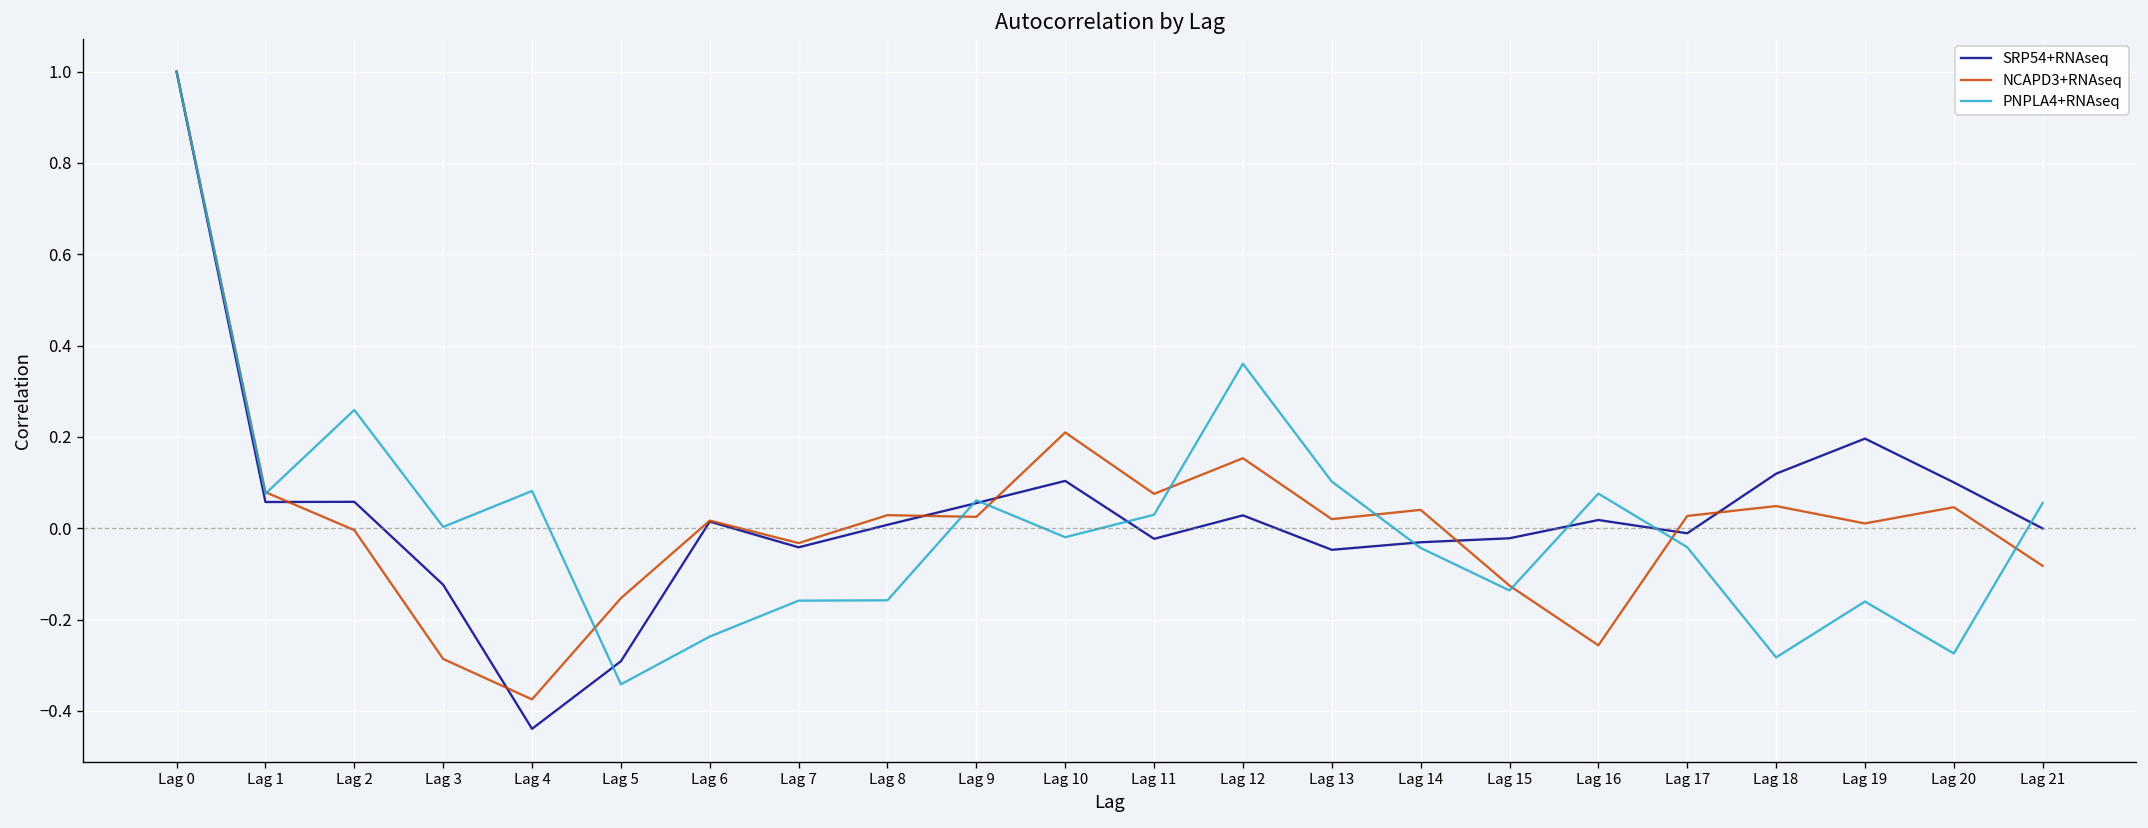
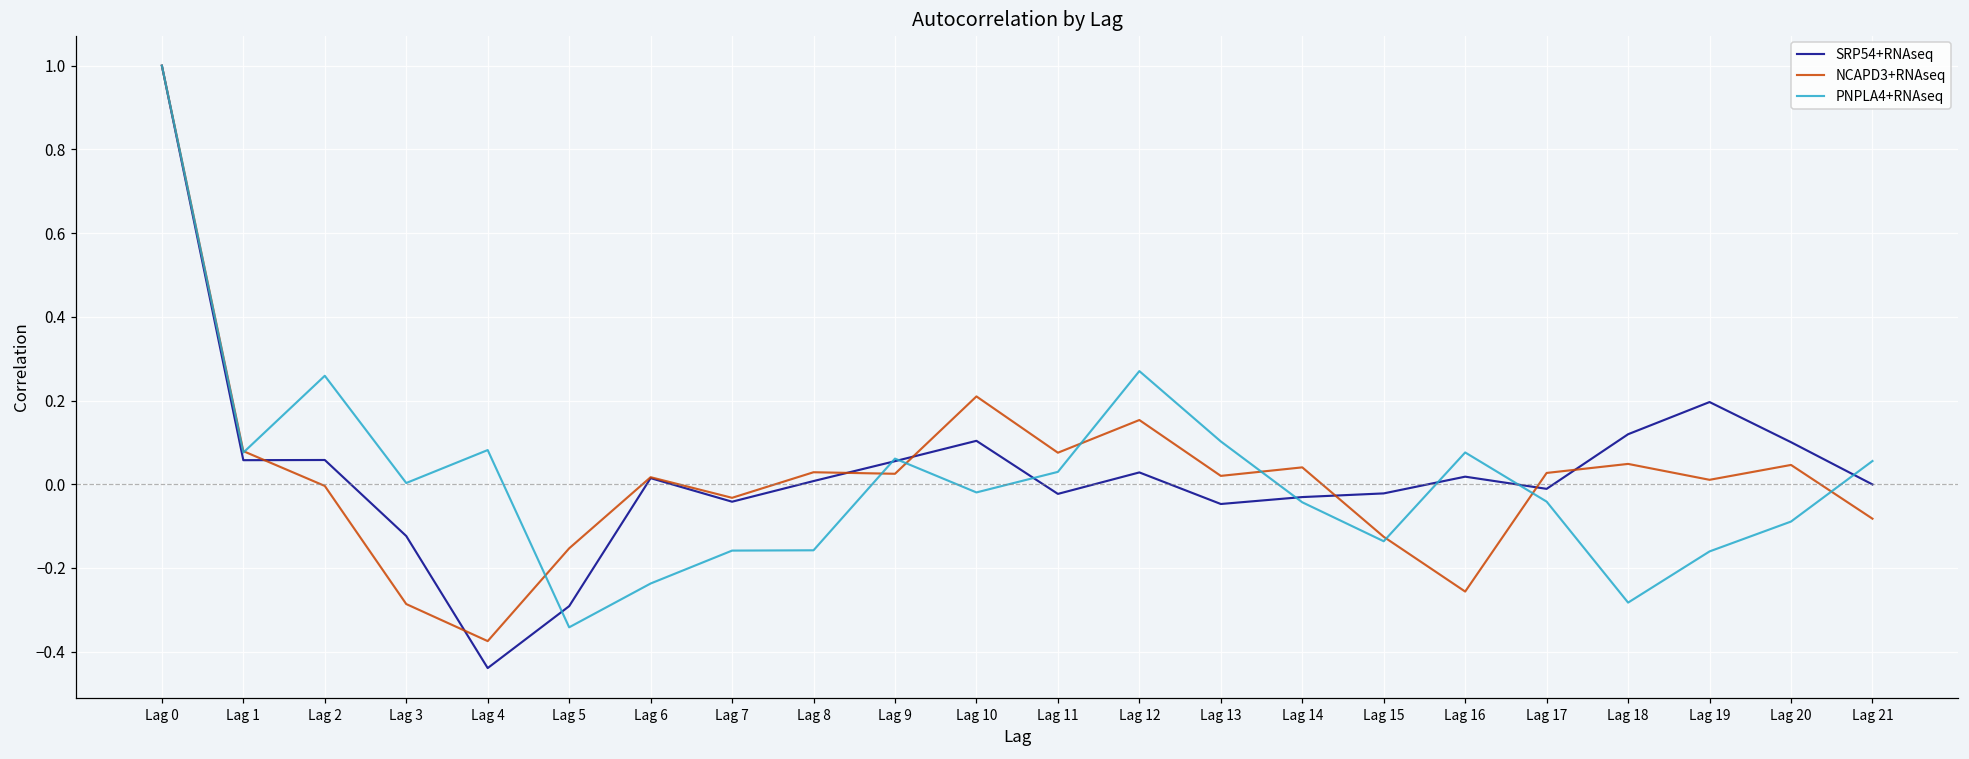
PNPLA4+RNAseq, Lag 12: 0.36 -> 0.27
PNPLA4+RNAseq, Lag 20: -0.27 -> -0.09
